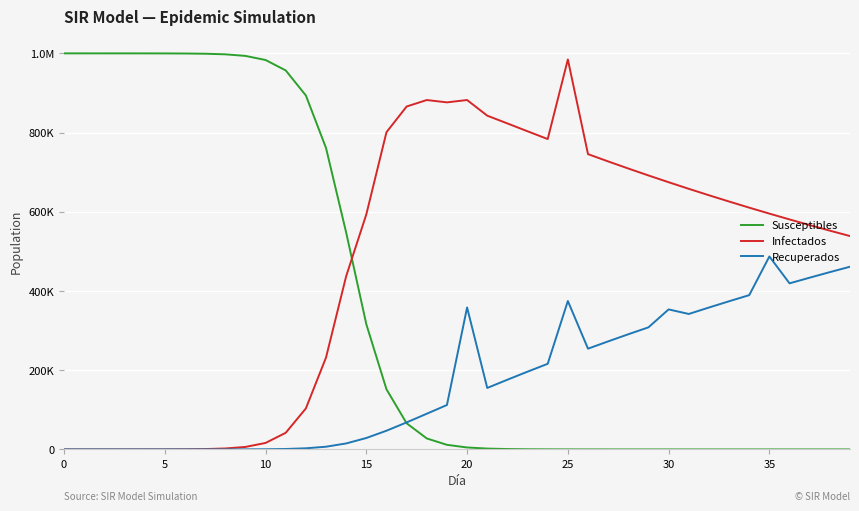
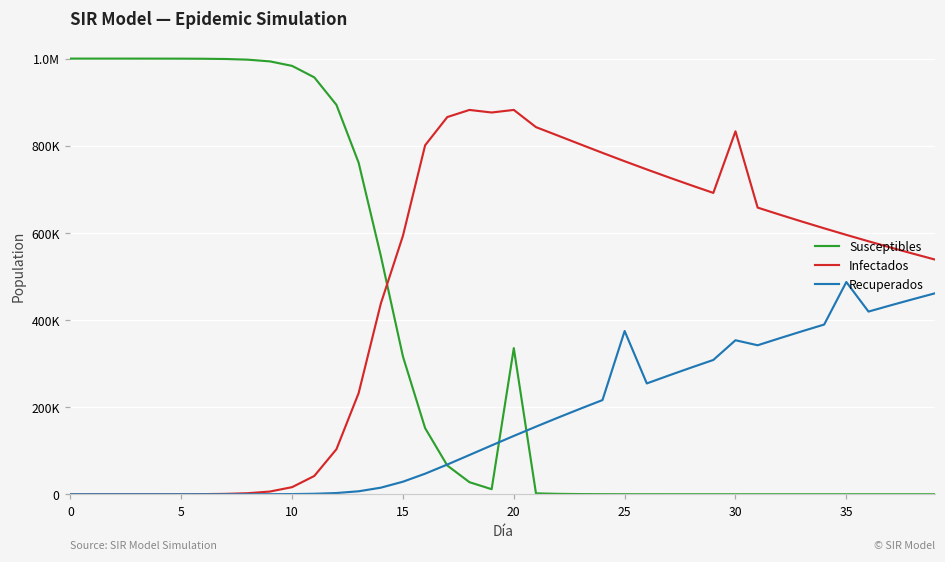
Susceptibles, 20: 0 -> 340000
Recuperados, 20: 360000 -> 130000
Infectados, 25: 980000 -> 760000
Infectados, 30: 670000 -> 830000
